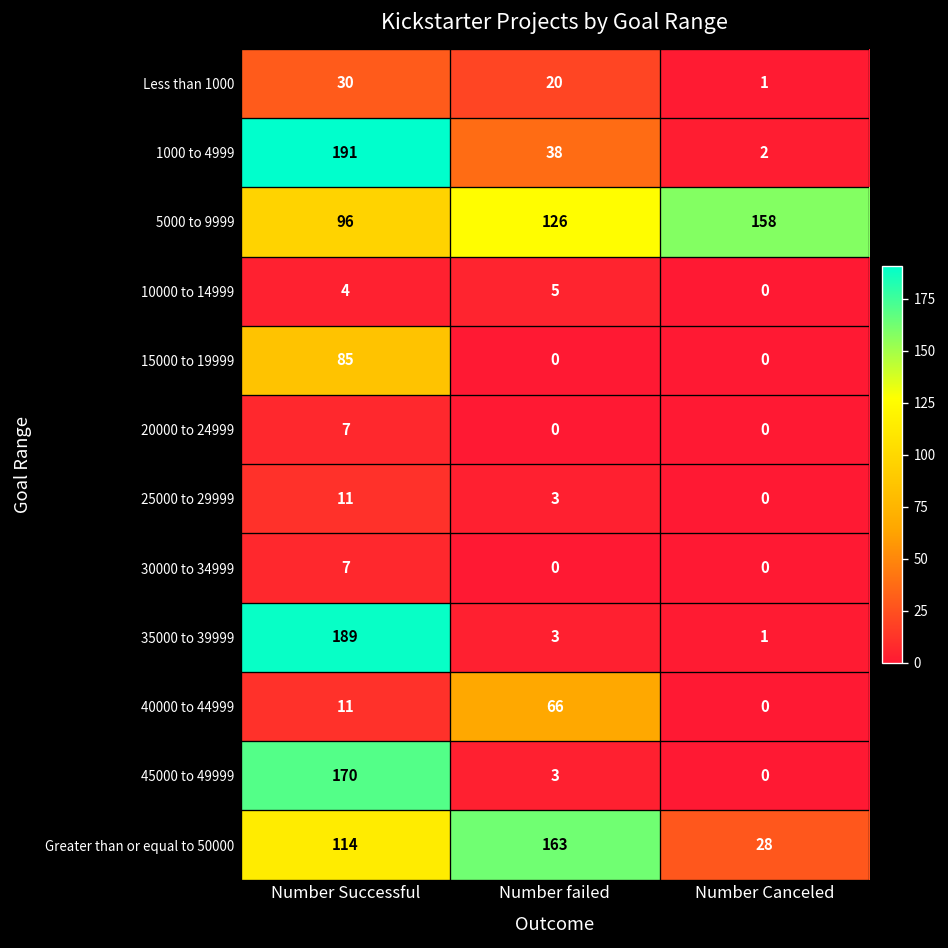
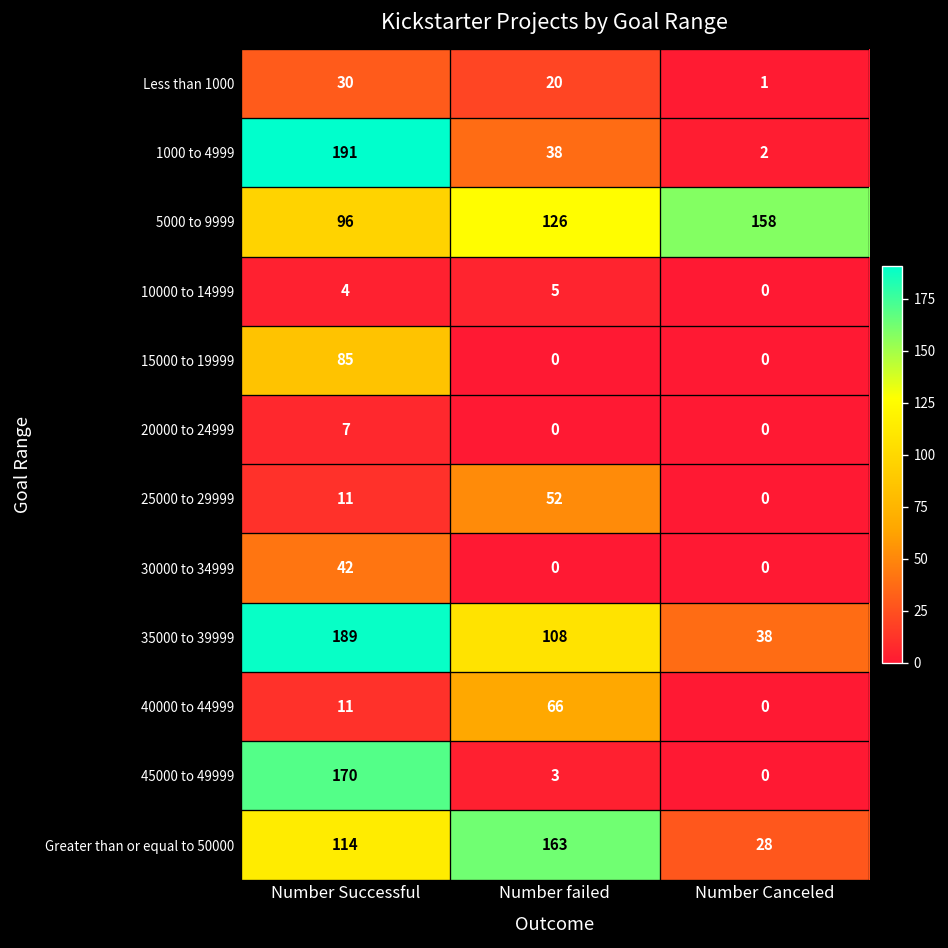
25000 to 29999, Number failed: 3 -> 52
30000 to 34999, Number Successful: 7 -> 42
35000 to 39999, Number failed: 3 -> 108
35000 to 39999, Number Canceled: 1 -> 38
